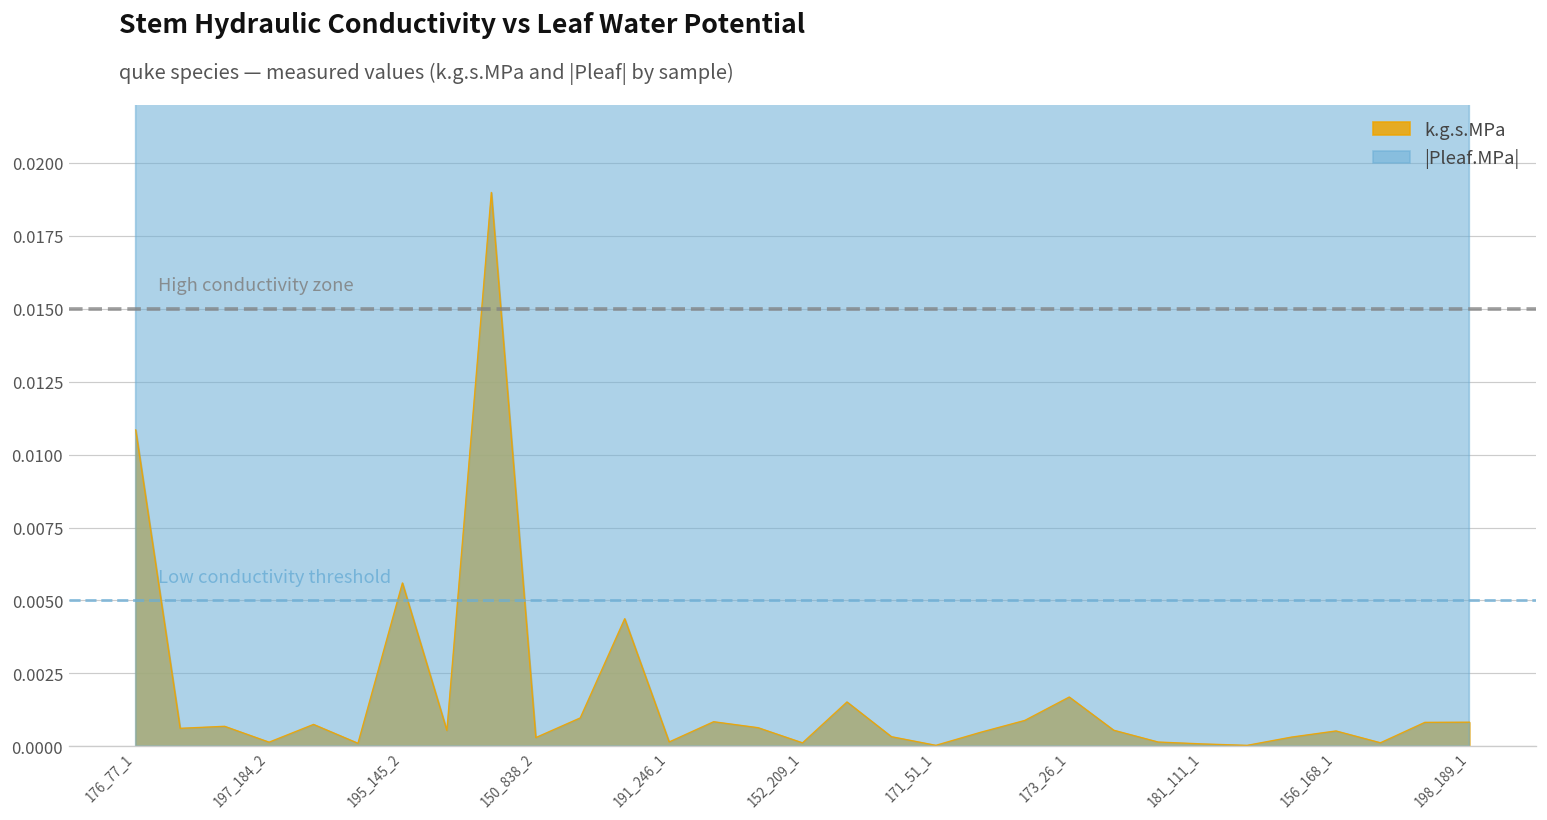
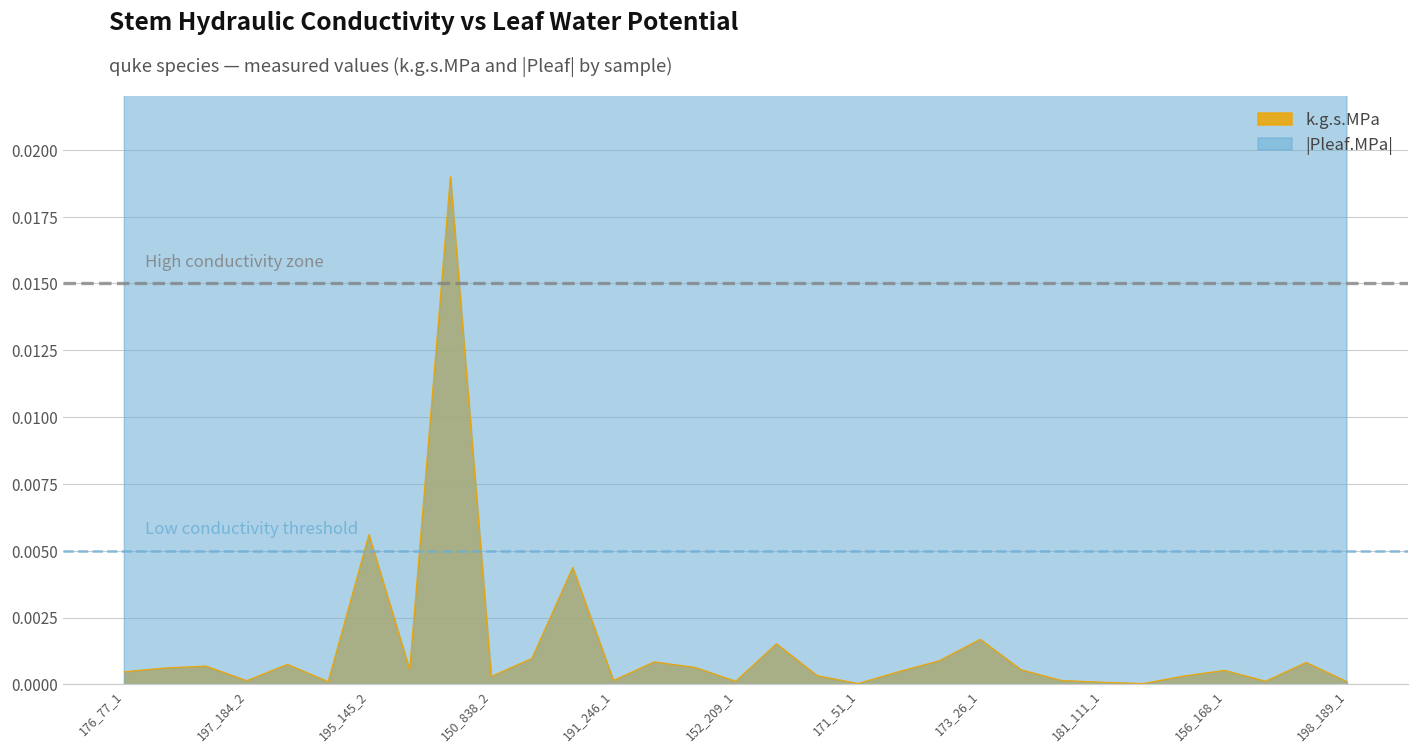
k.g.s.MPa, 176_77_1: 0.0109 -> 0.0005
k.g.s.MPa, 198_189_1: 0.0008 -> 0.0001
